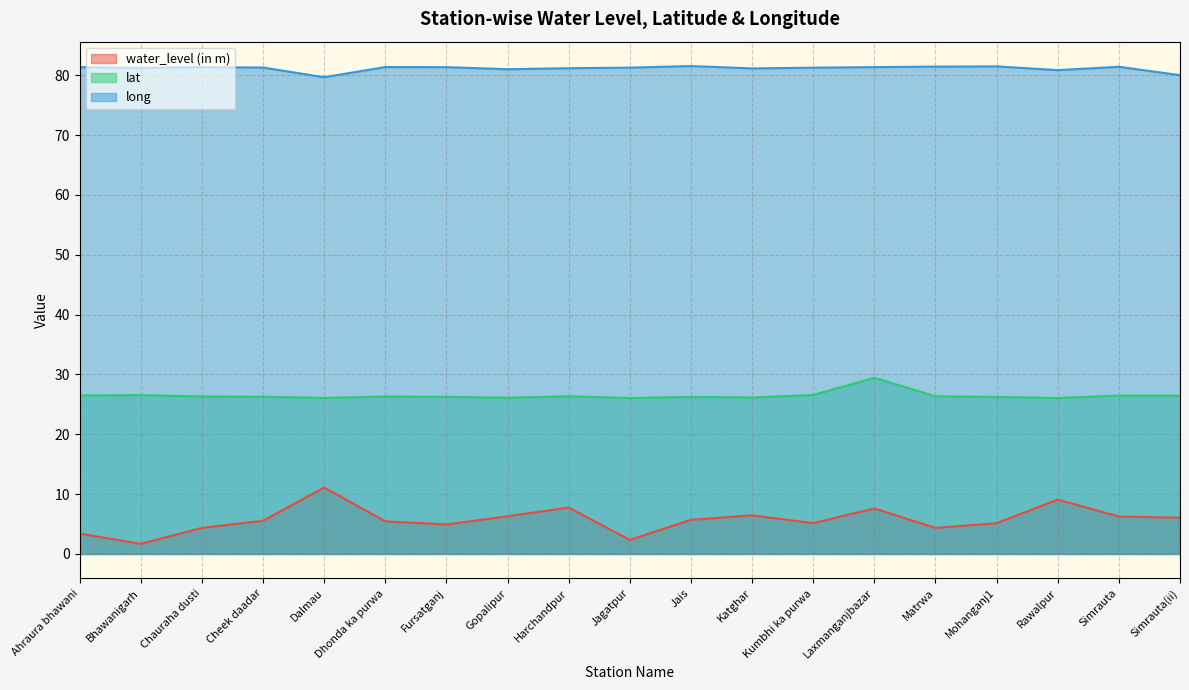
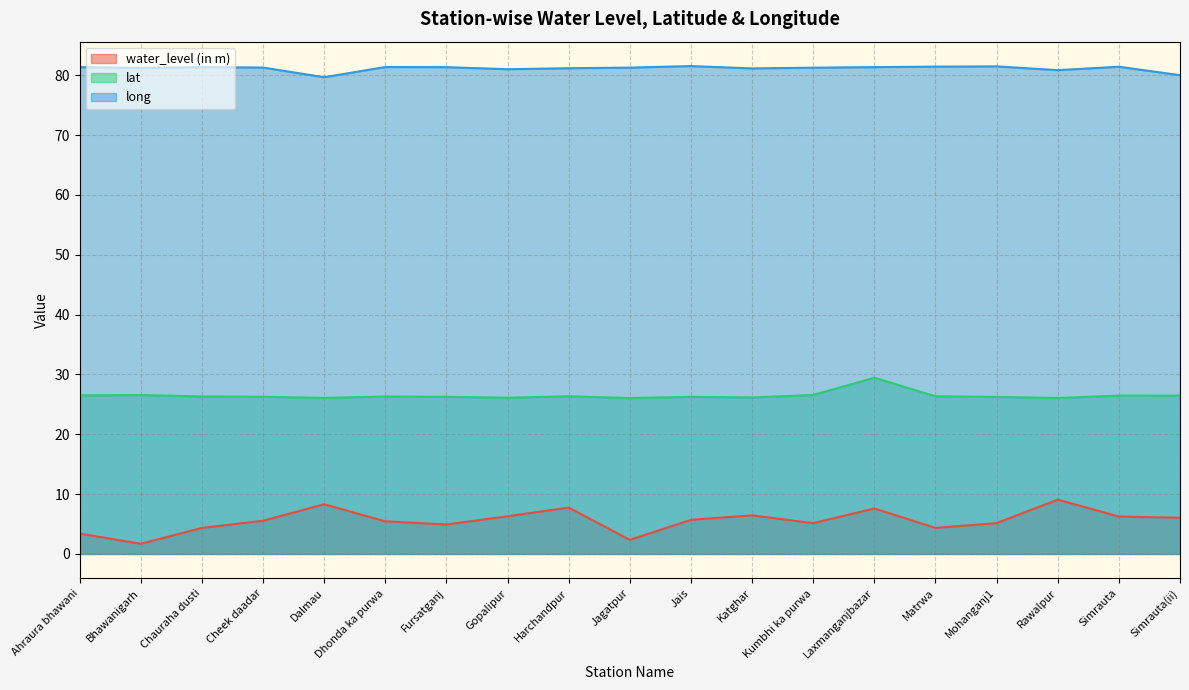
water_level (in m), Dalmau: 11 -> 8
